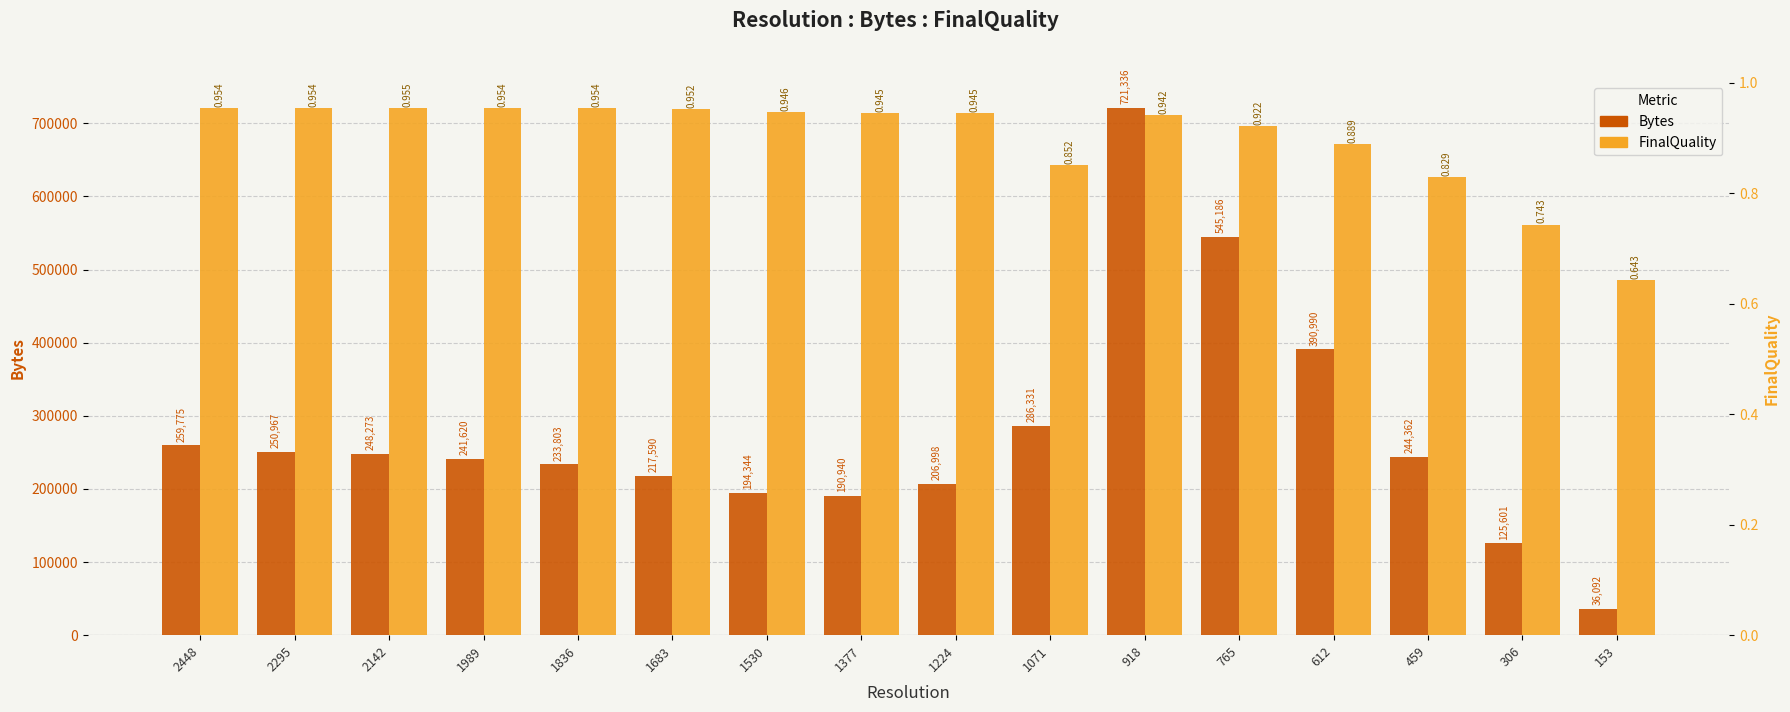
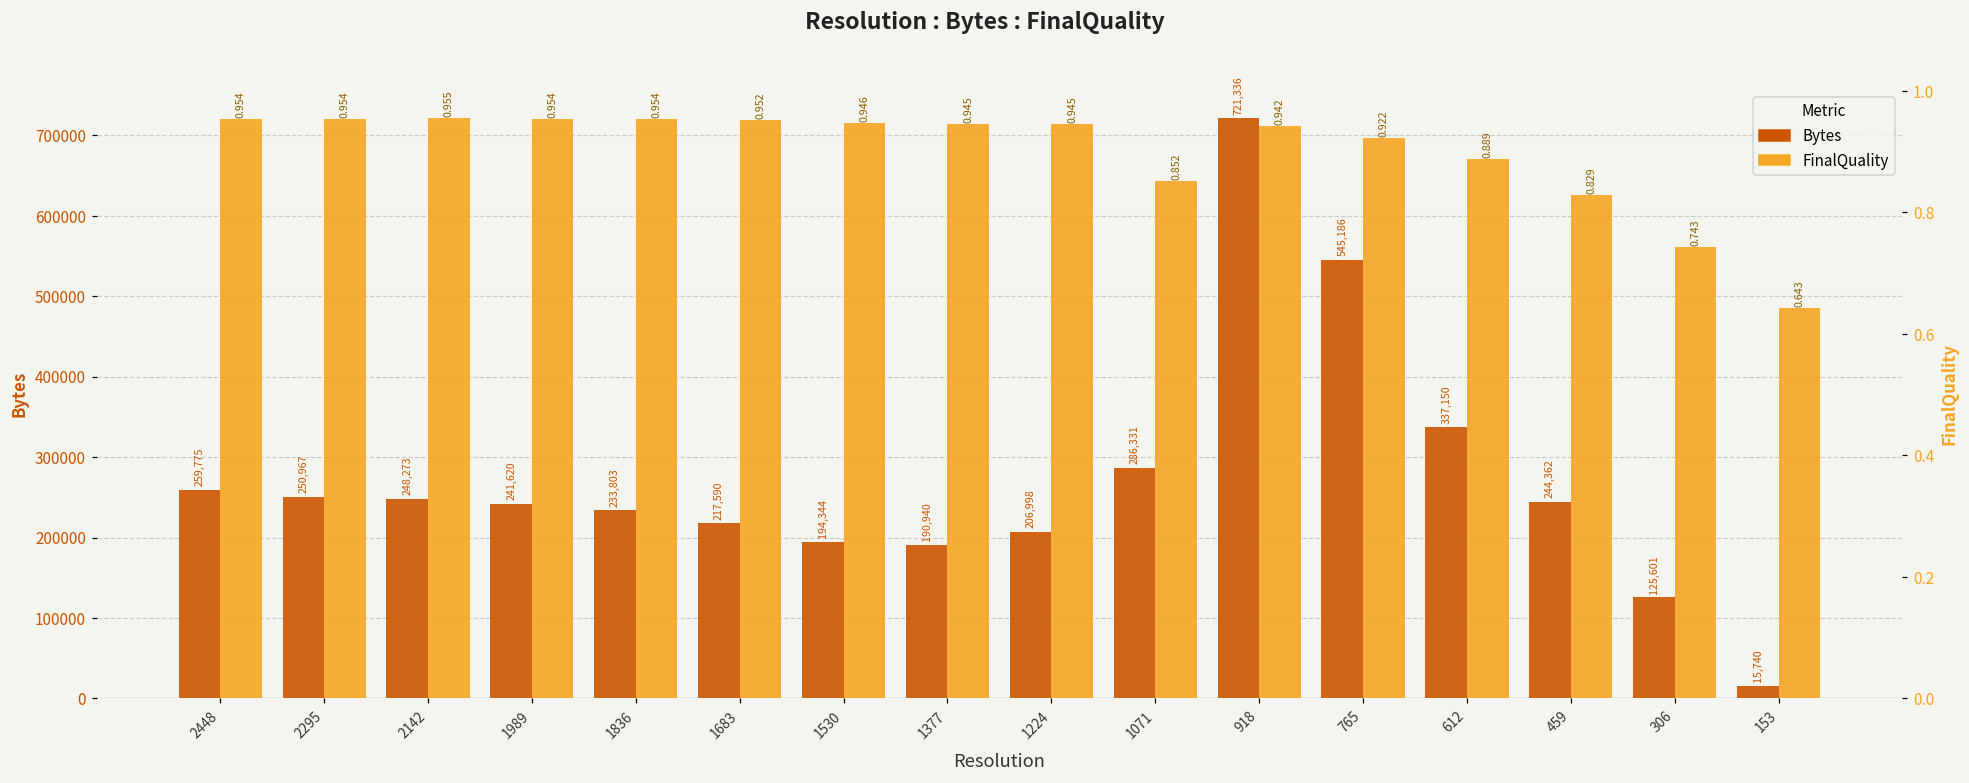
Bytes, 612: 390,990 -> 337,150
Bytes, 153: 36,092 -> 15,740
